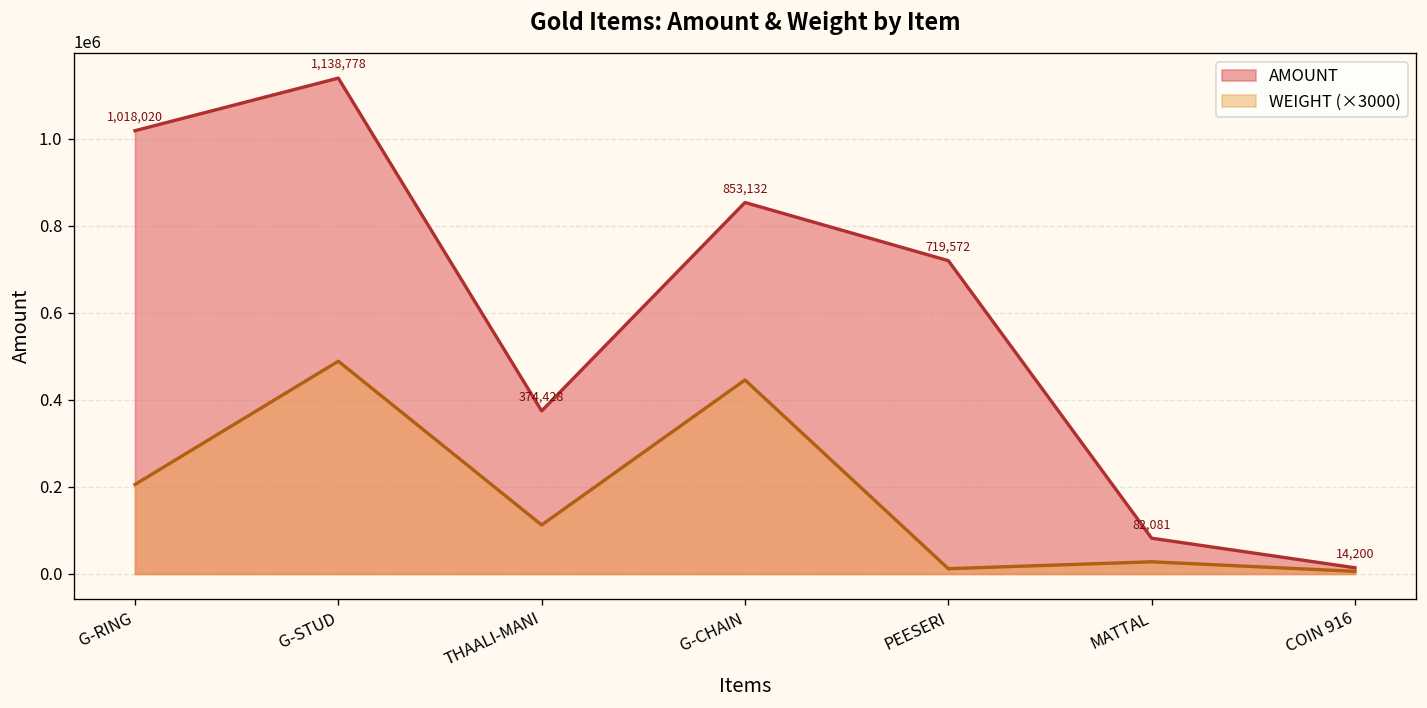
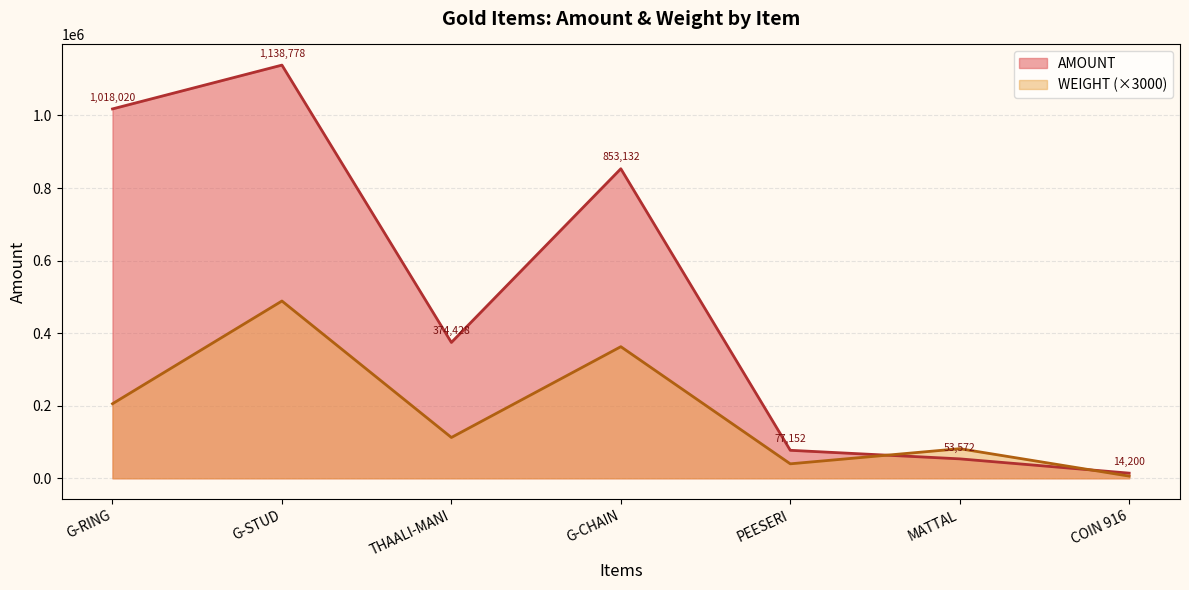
WEIGHT (×3000), G-CHAIN: 450000 -> 360000
AMOUNT, PEESERI: 719,572 -> 77,152
WEIGHT (×3000), PEESERI: 10000 -> 40000
AMOUNT, MATTAL: 82,081 -> 53,572
WEIGHT (×3000), MATTAL: 30000 -> 80000
